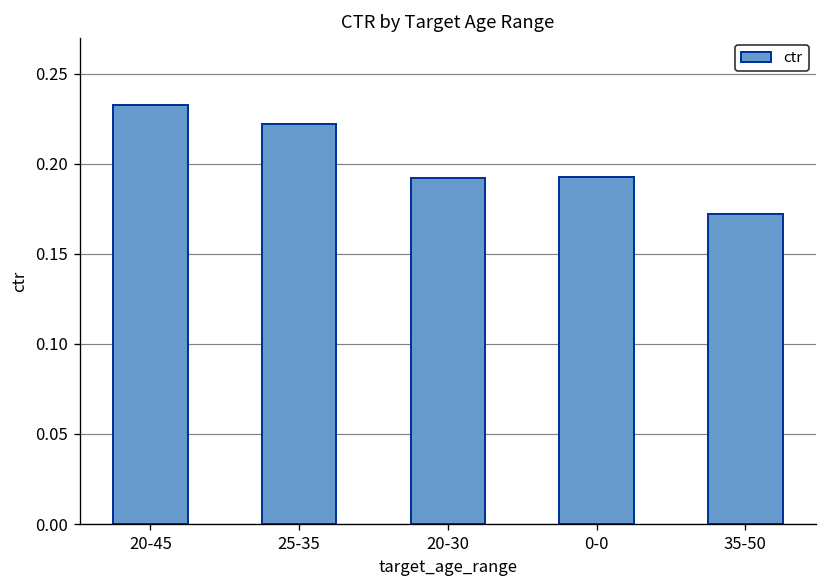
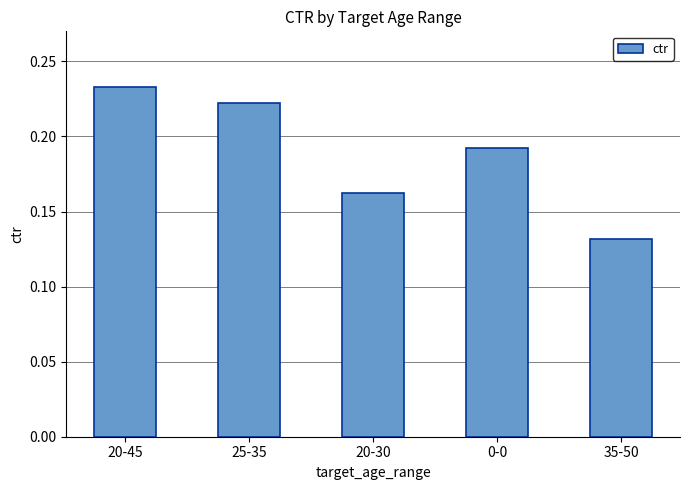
20-30: 0.192 -> 0.162
35-50: 0.172 -> 0.132
